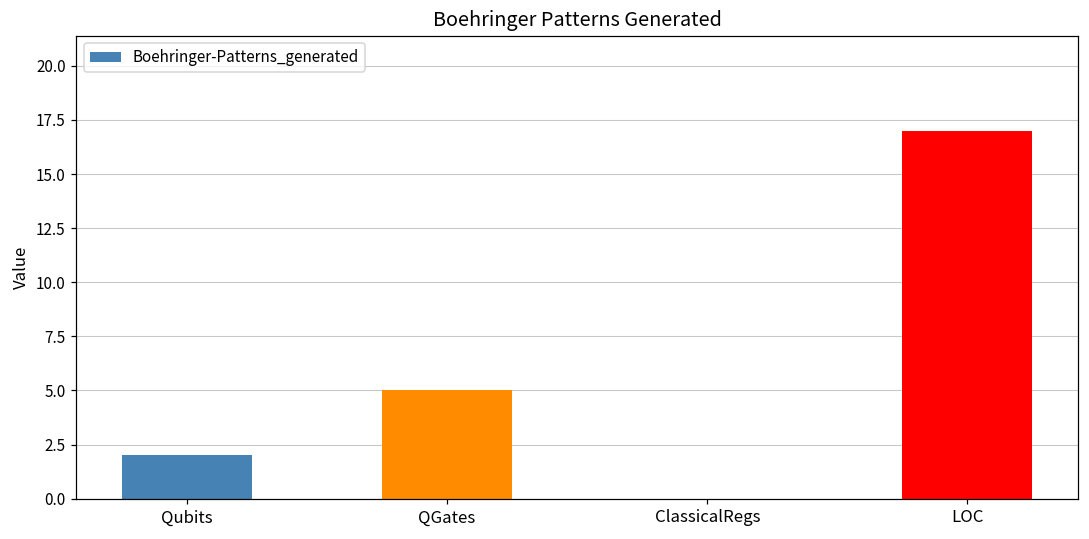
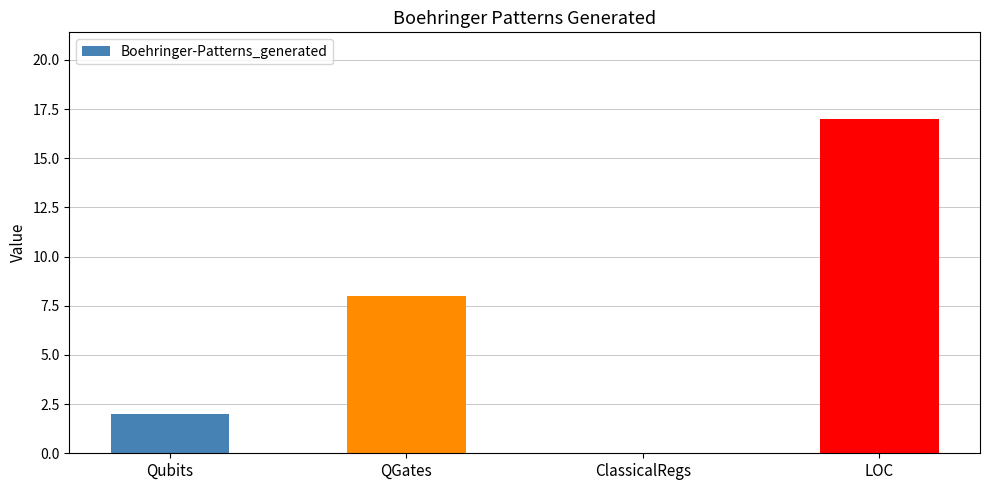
QGates: 5 -> 8
